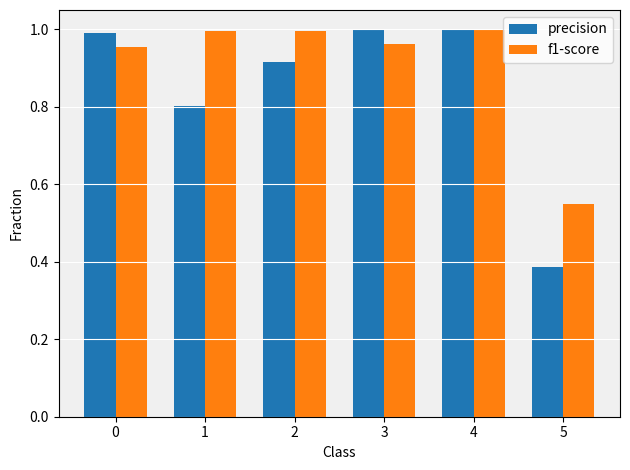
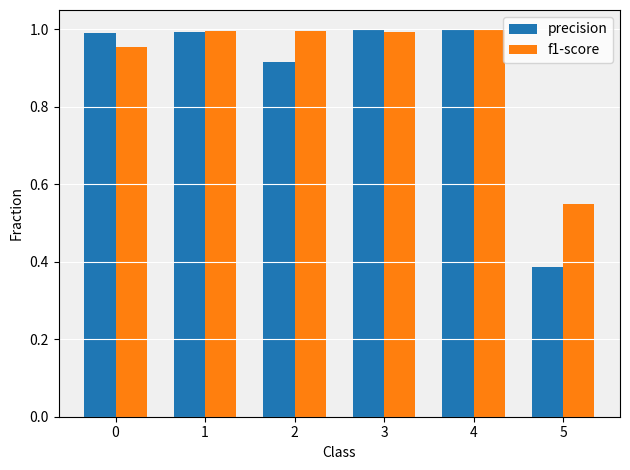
precision, 1: 0.80 -> 0.99
f1-score, 3: 0.96 -> 0.99
